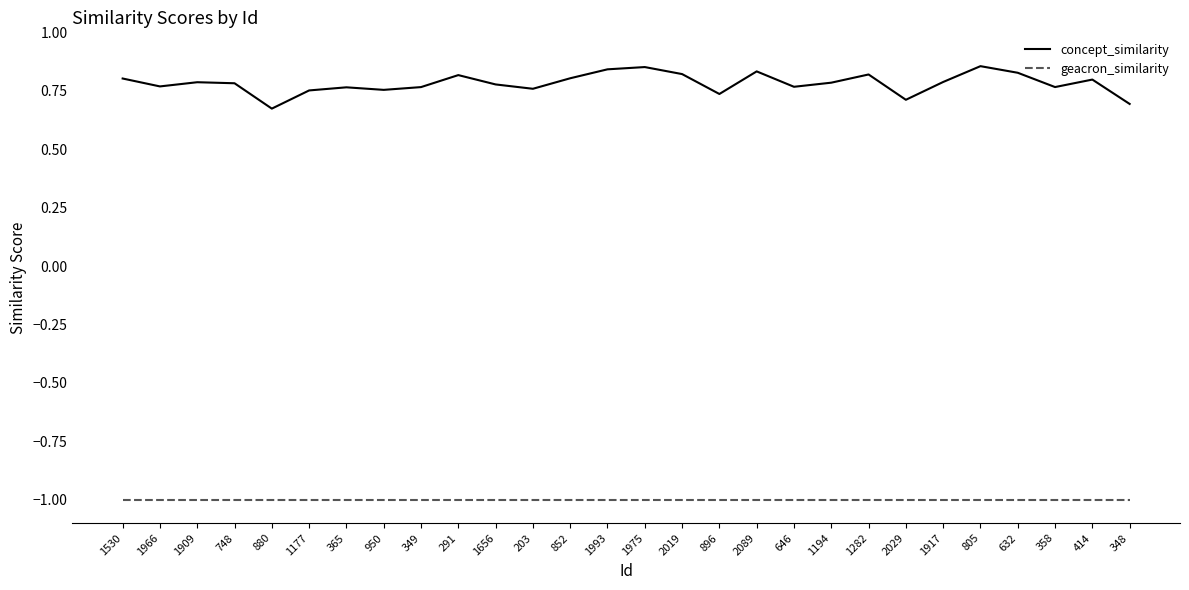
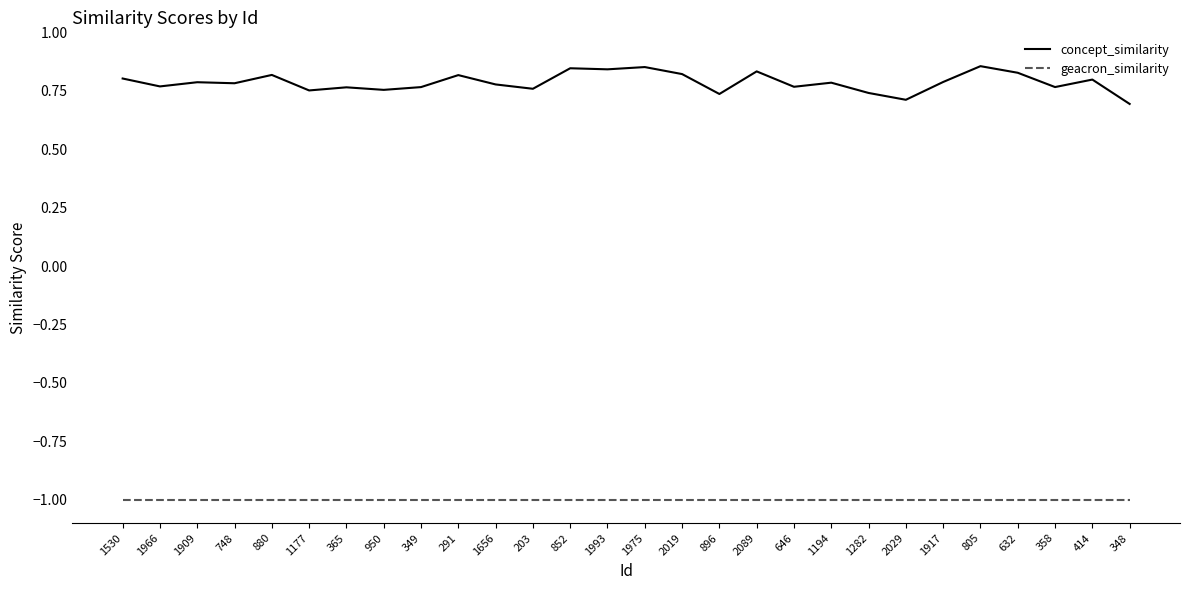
concept_similarity, 880: 0.67 -> 0.82
concept_similarity, 852: 0.80 -> 0.85
concept_similarity, 1282: 0.82 -> 0.74
